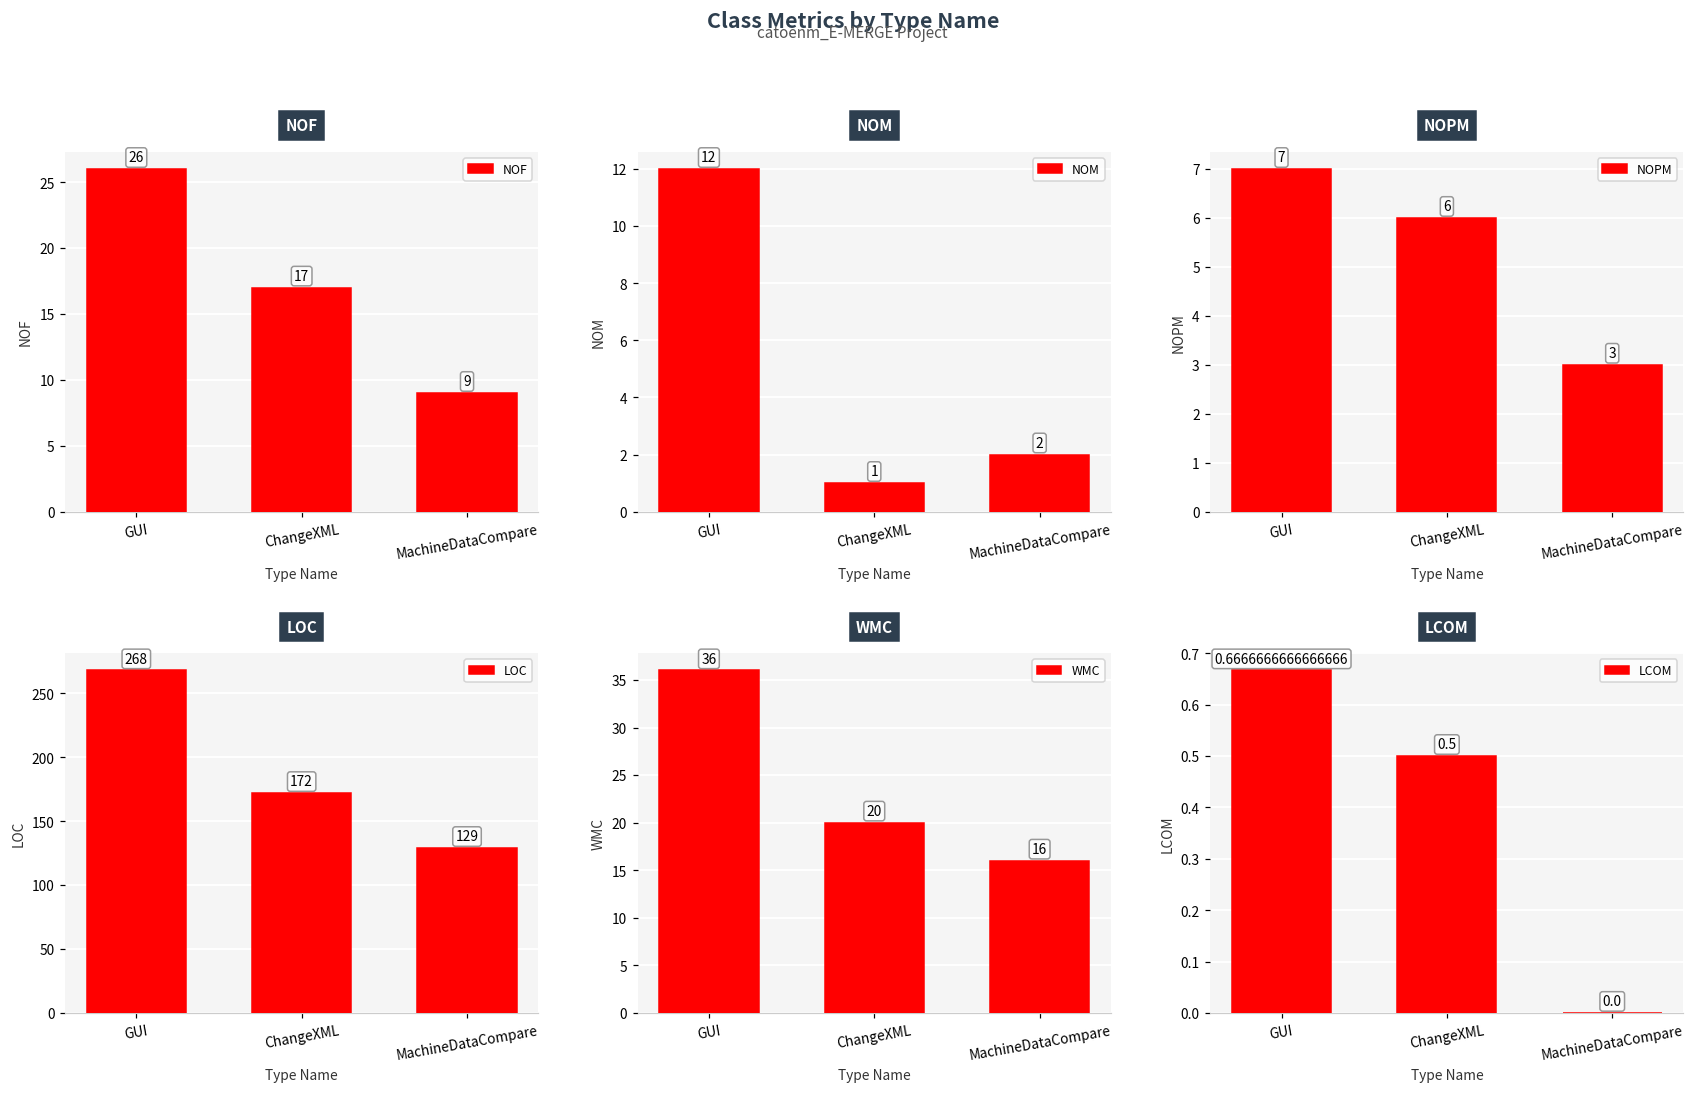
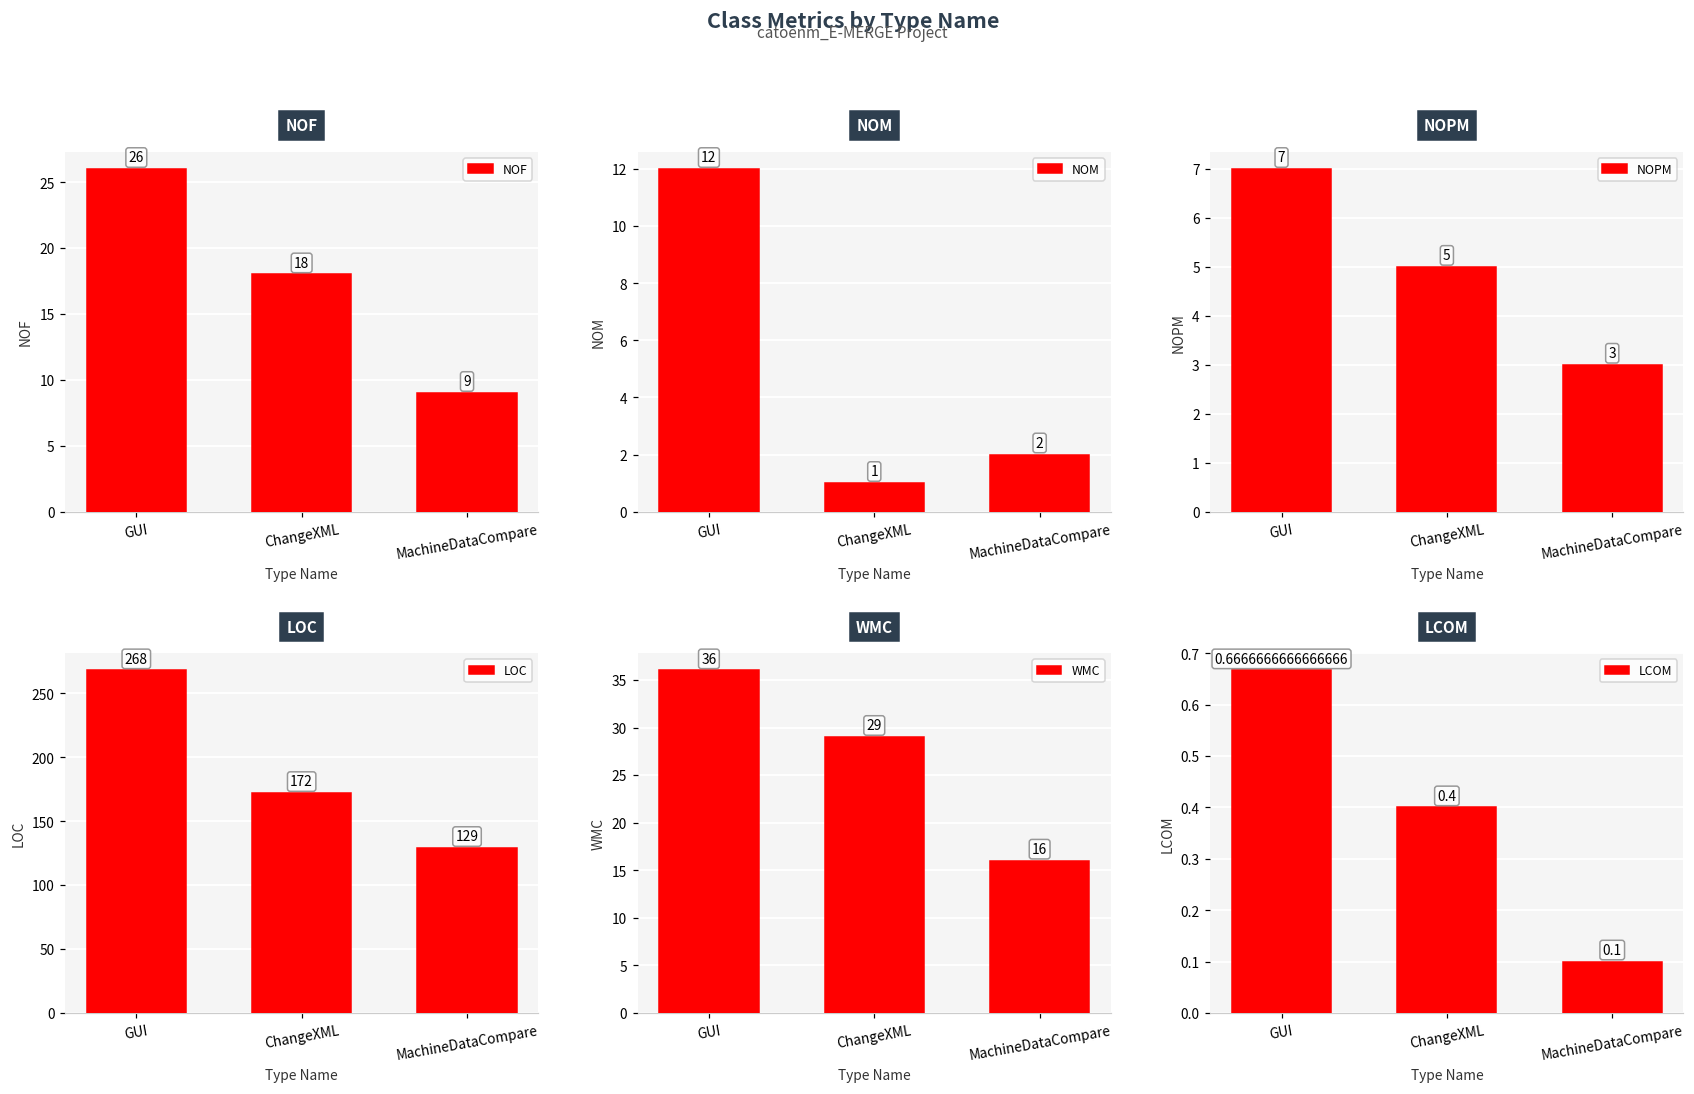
NOF, ChangeXML: 17 -> 18
NOPM, ChangeXML: 6 -> 5
WMC, ChangeXML: 20 -> 29
LCOM, ChangeXML: 0.5 -> 0.4
LCOM, MachineDataCompare: 0.0 -> 0.1
